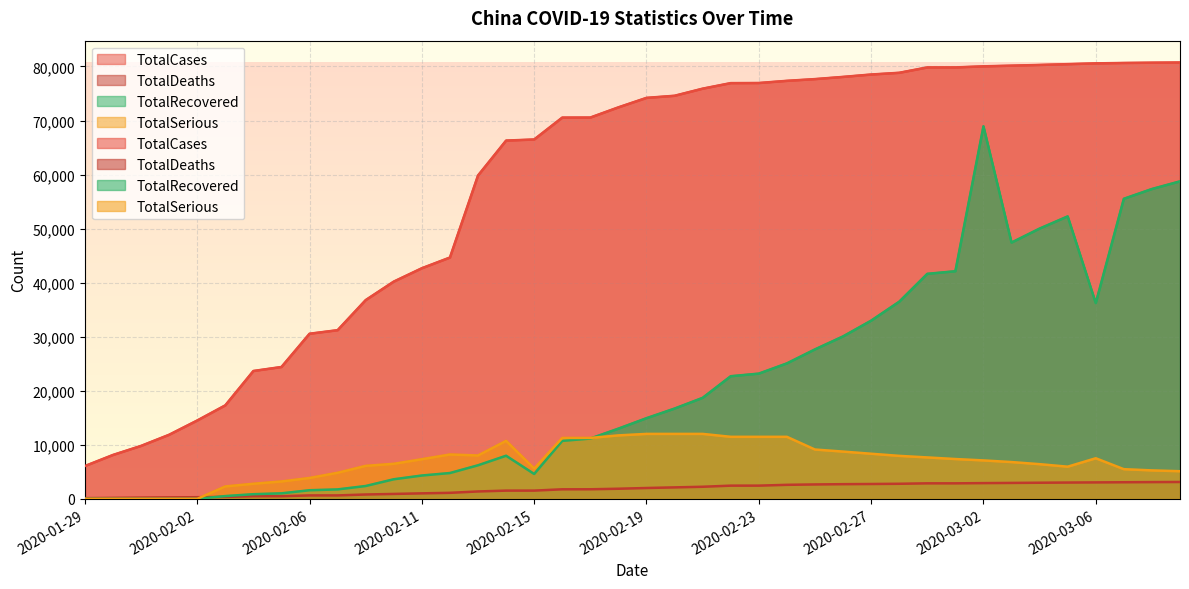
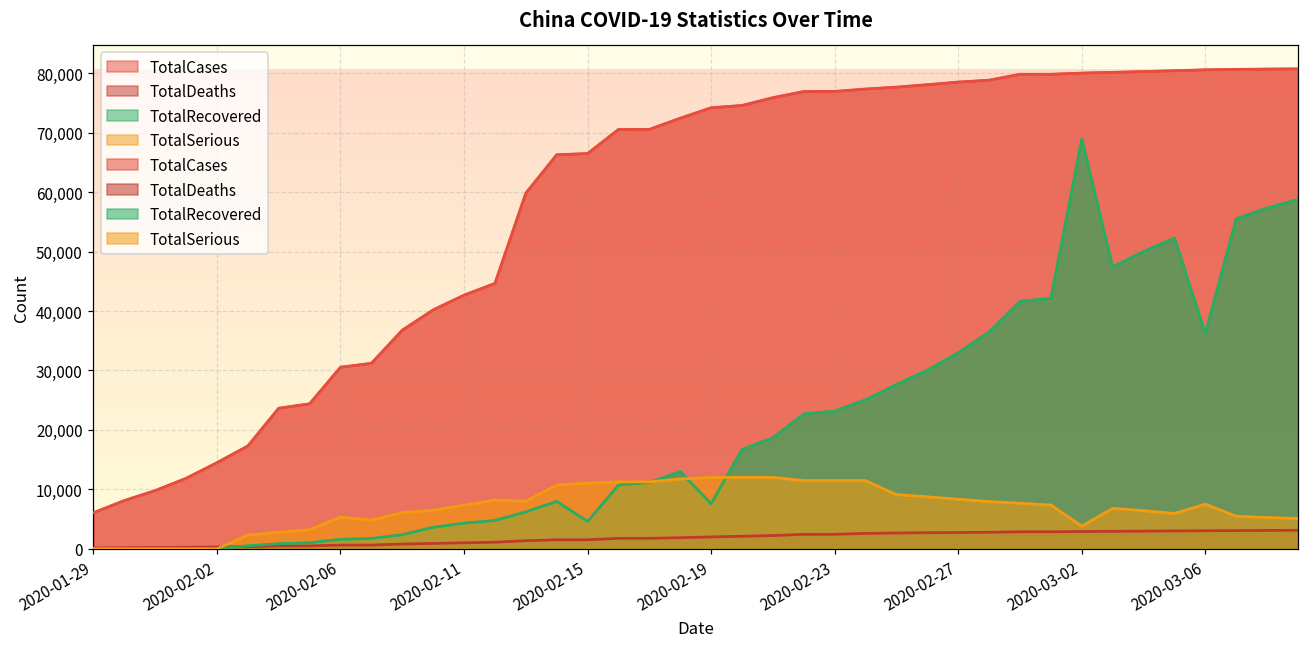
TotalSerious, 2020-02-06: 4,000 -> 5,000
TotalSerious, 2020-02-15: 6,000 -> 11,000
TotalRecovered, 2020-02-19: 15,000 -> 8,000
TotalSerious, 2020-03-02: 7,000 -> 4,000
